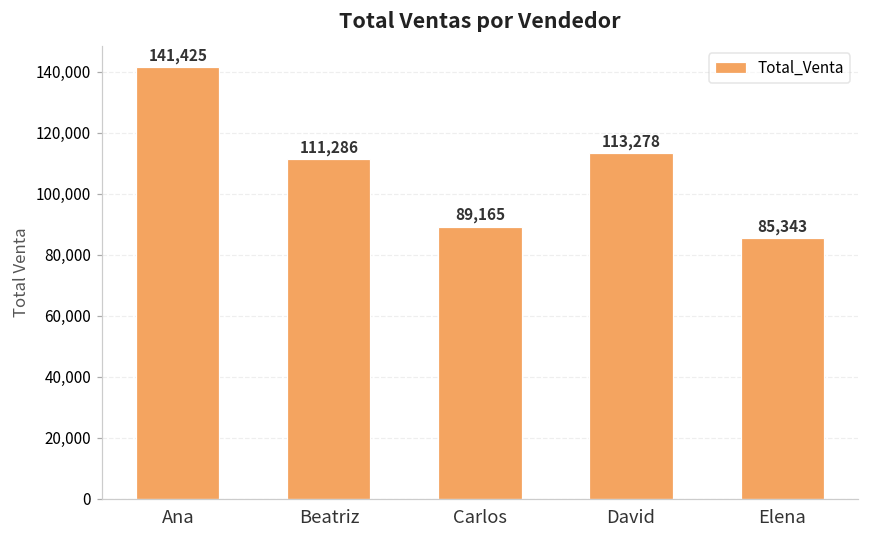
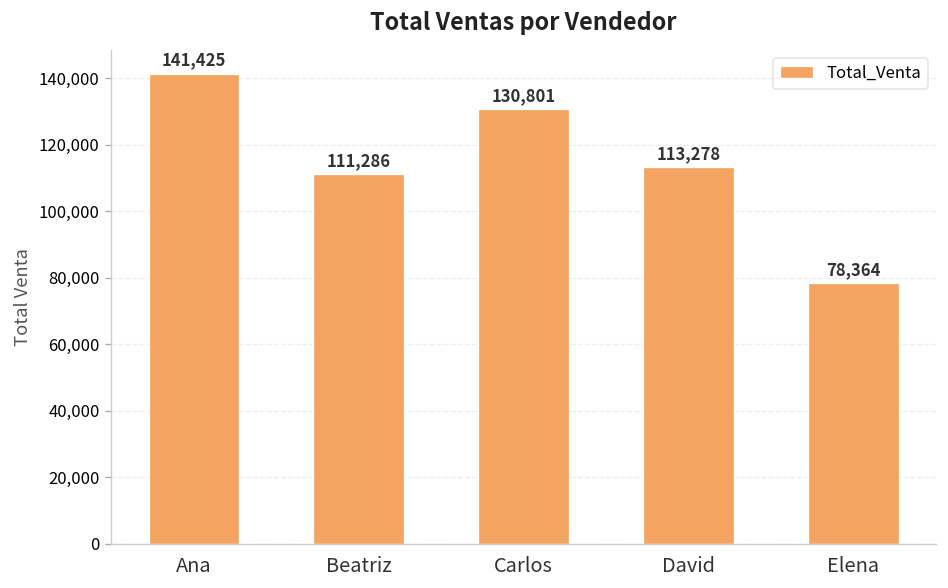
Carlos: 89,165 -> 130,801
Elena: 85,343 -> 78,364
